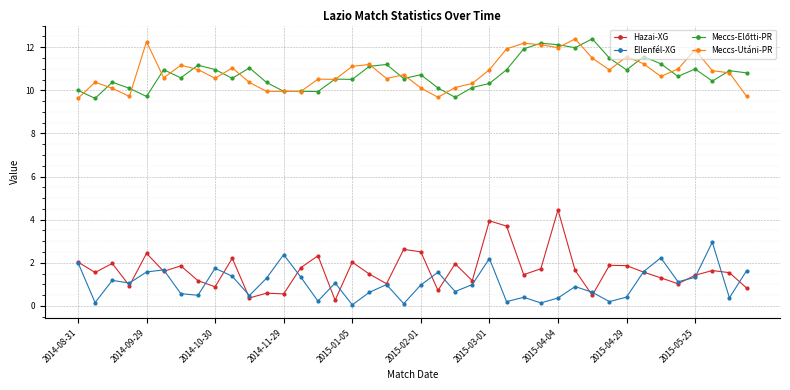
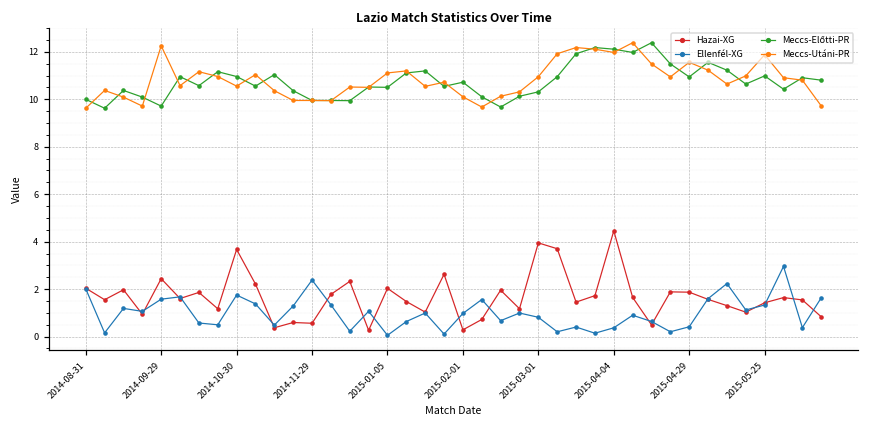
Hazai-XG, 2014-10-30: 0.9 -> 3.7
Hazai-XG, 2015-02-01: 2.5 -> 0.3
Ellenfél-XG, 2015-03-01: 2.2 -> 0.8
